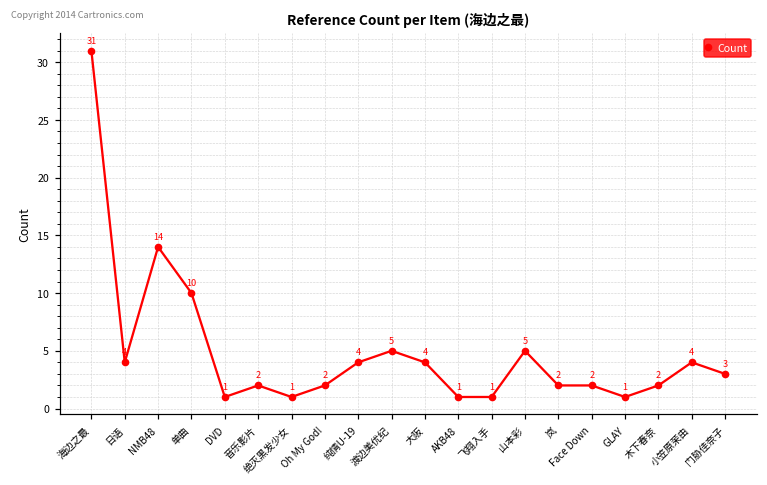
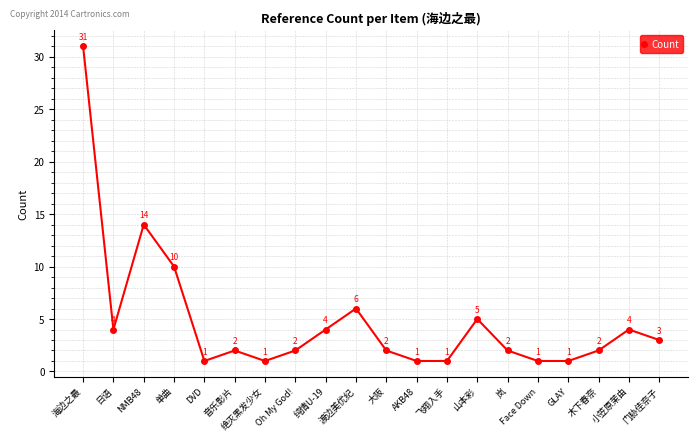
渡边美优纪: 5 -> 6
大阪: 4 -> 2
Face Down: 2 -> 1
